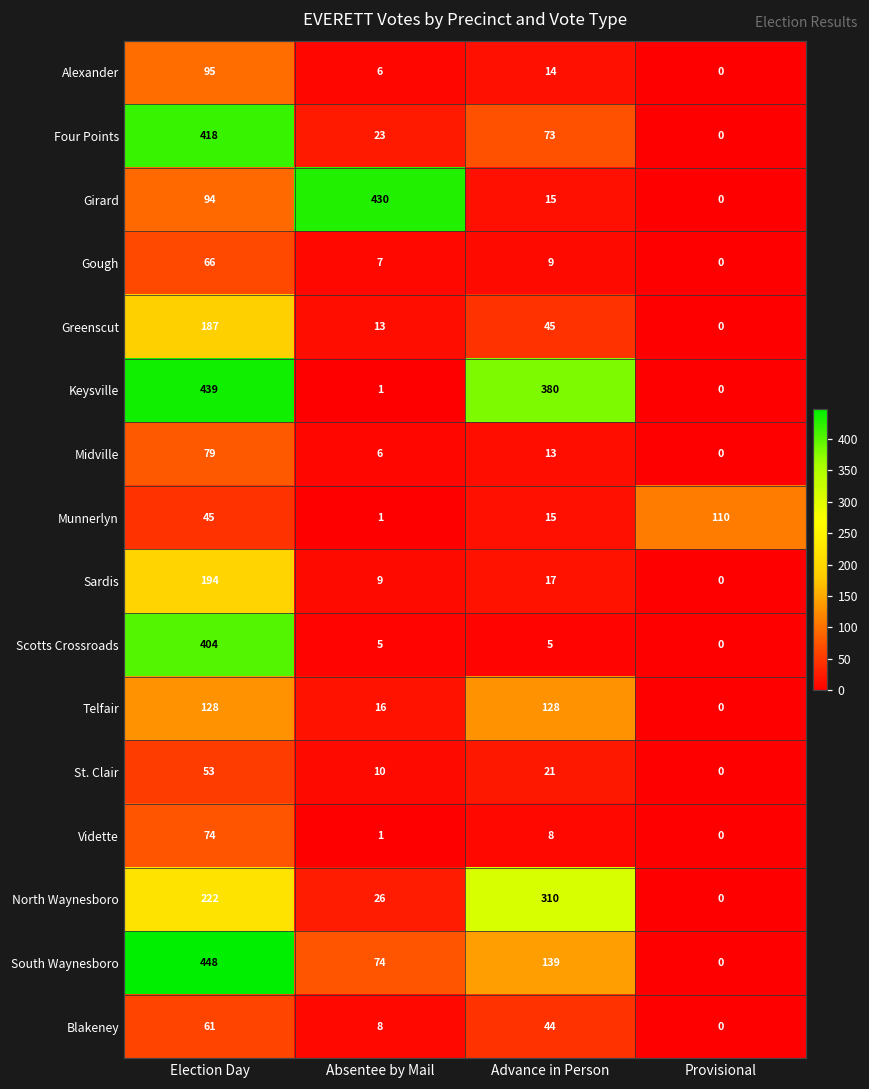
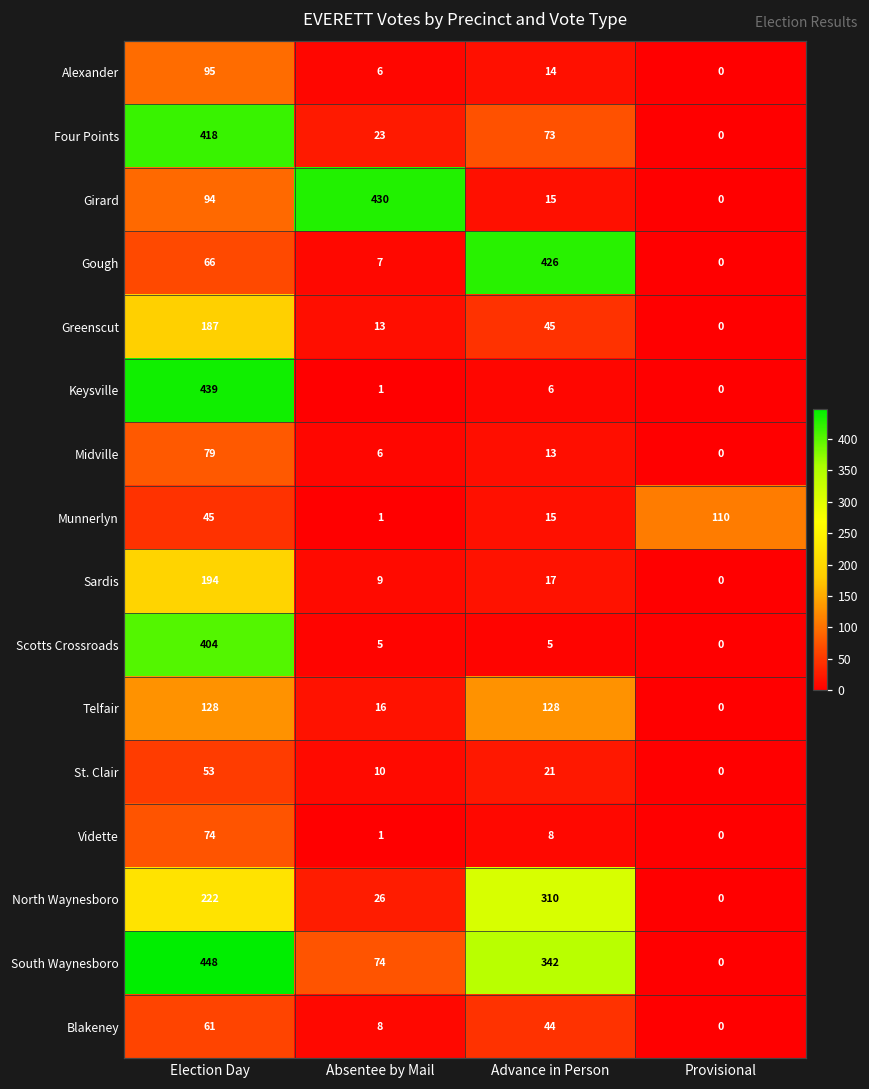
Gough, Advance in Person: 9 -> 426
Keysville, Advance in Person: 380 -> 6
South Waynesboro, Advance in Person: 139 -> 342
